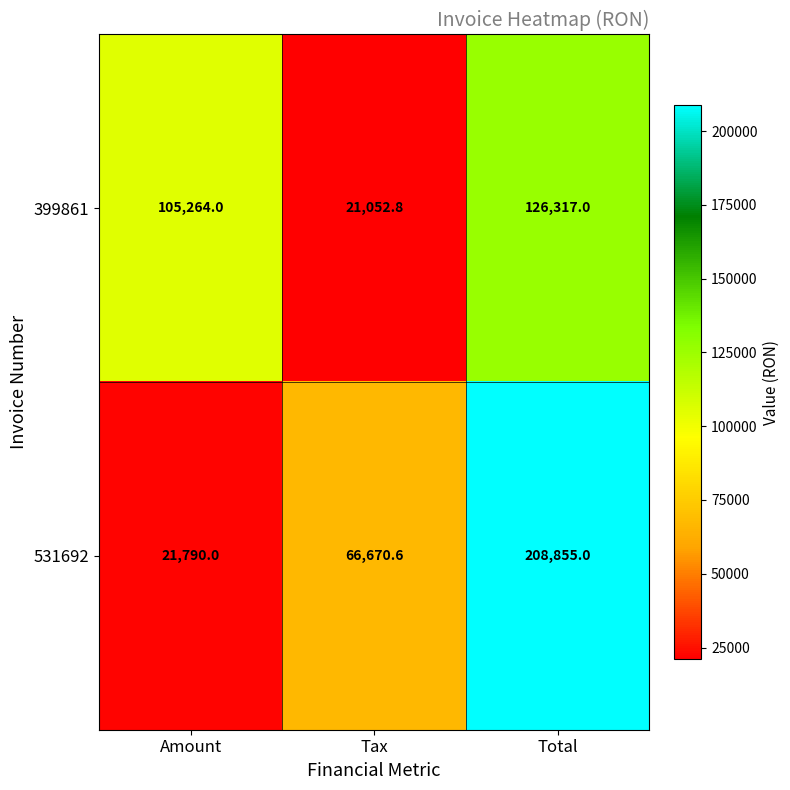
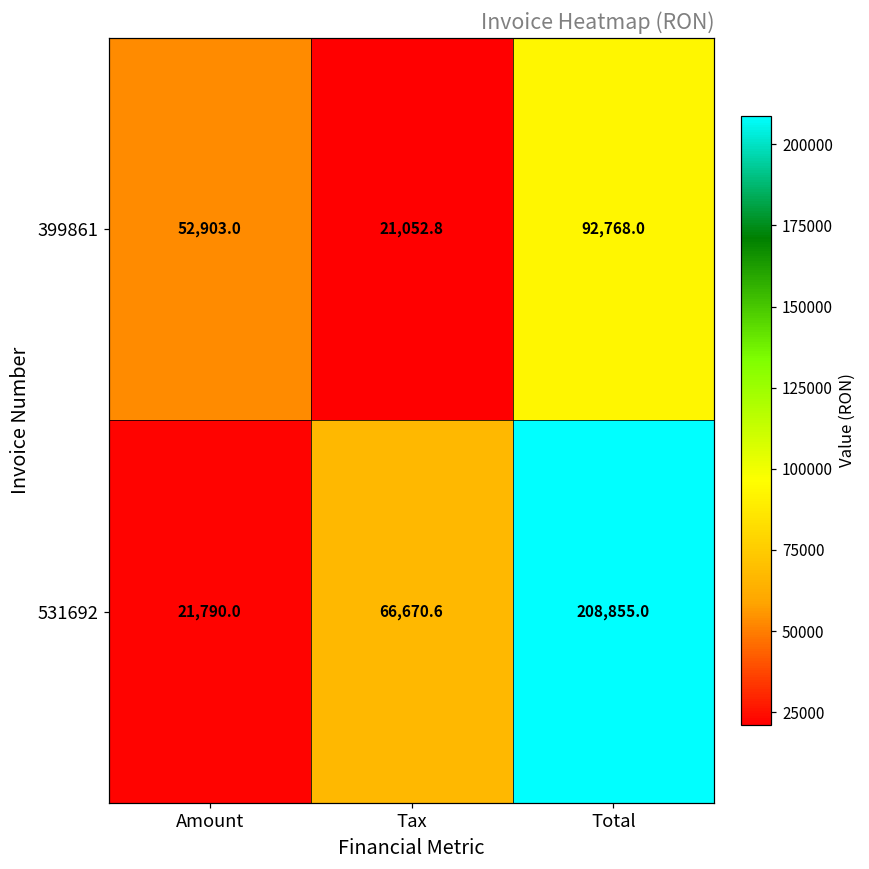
399861, Amount: 105,264.0 -> 52,903.0
399861, Total: 126,317.0 -> 92,768.0
